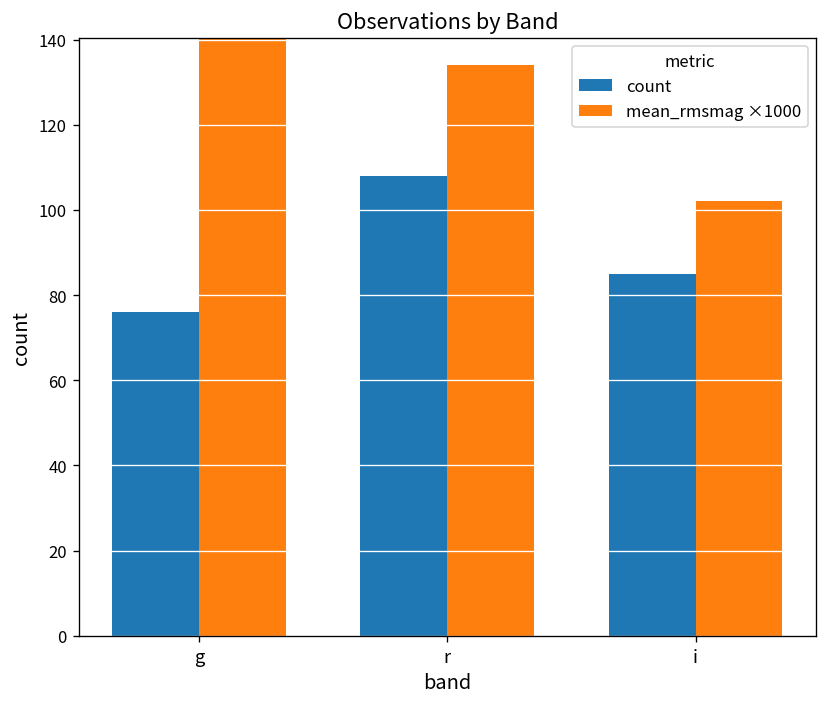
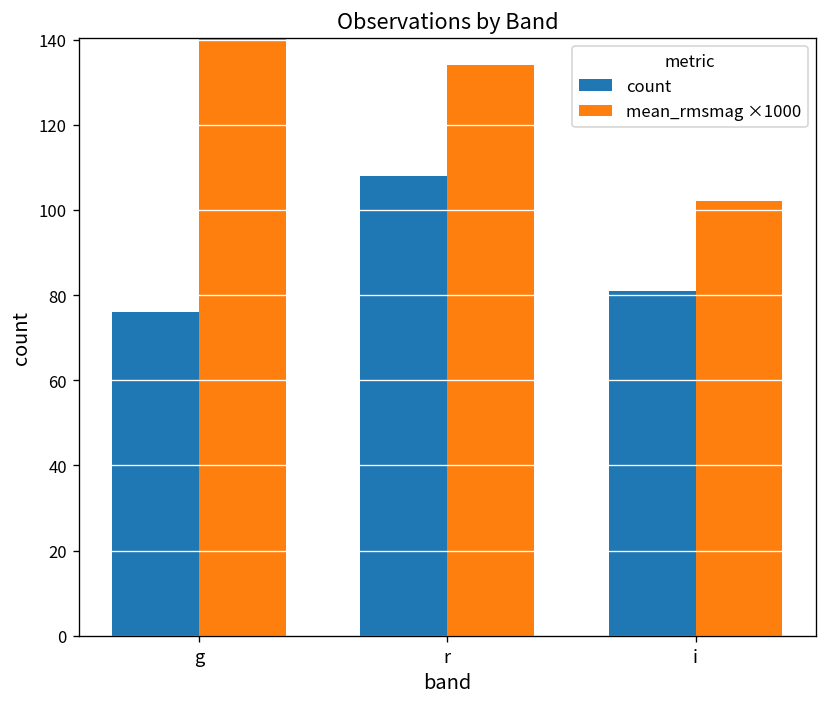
count, i: 85 -> 81
